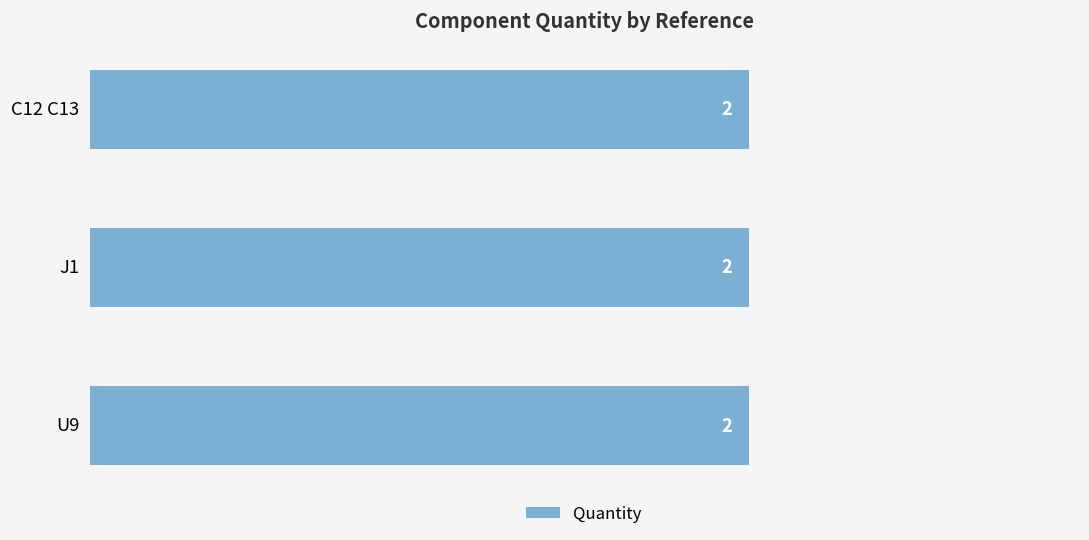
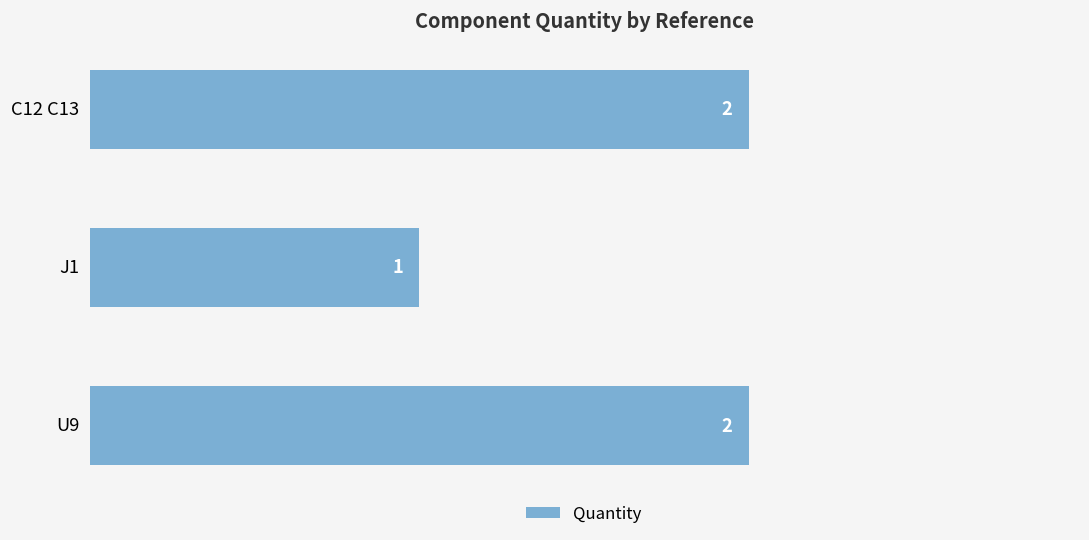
J1: 2 -> 1
